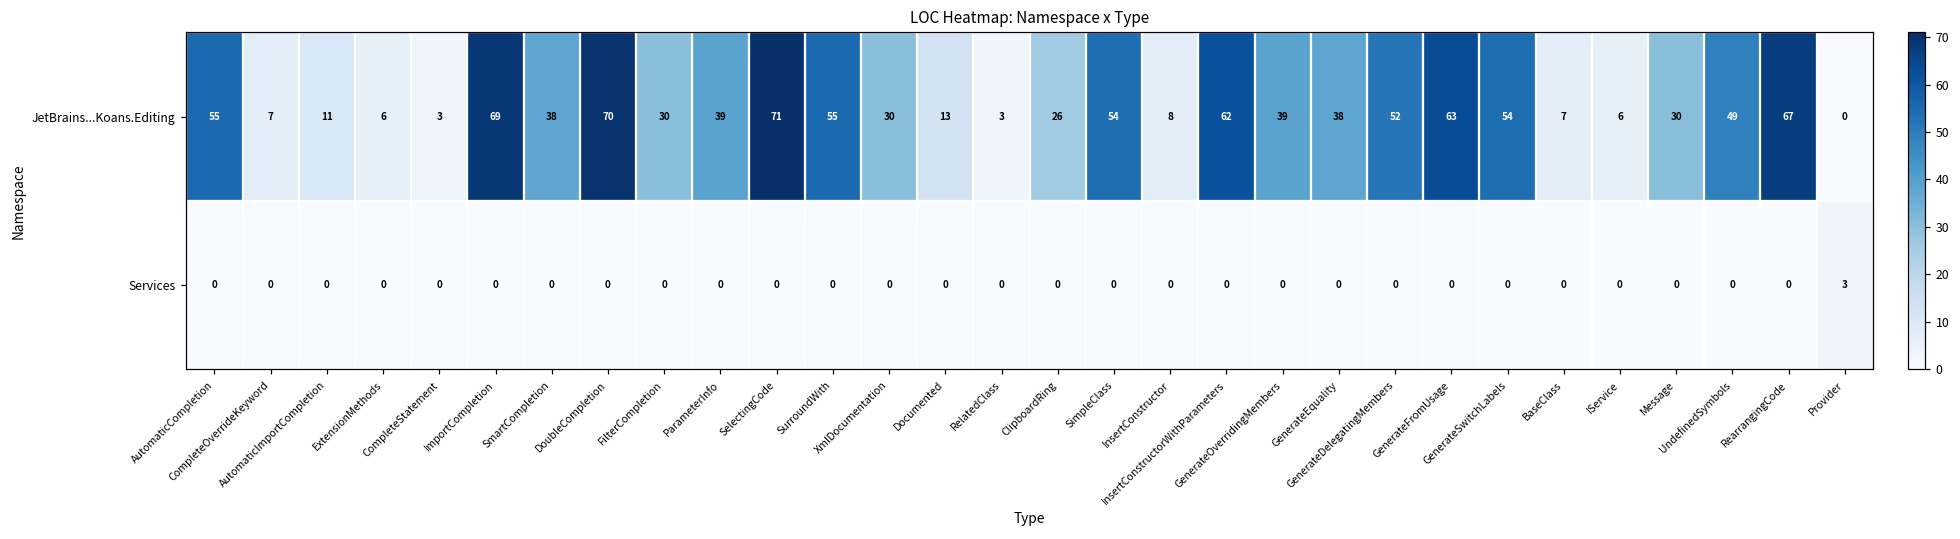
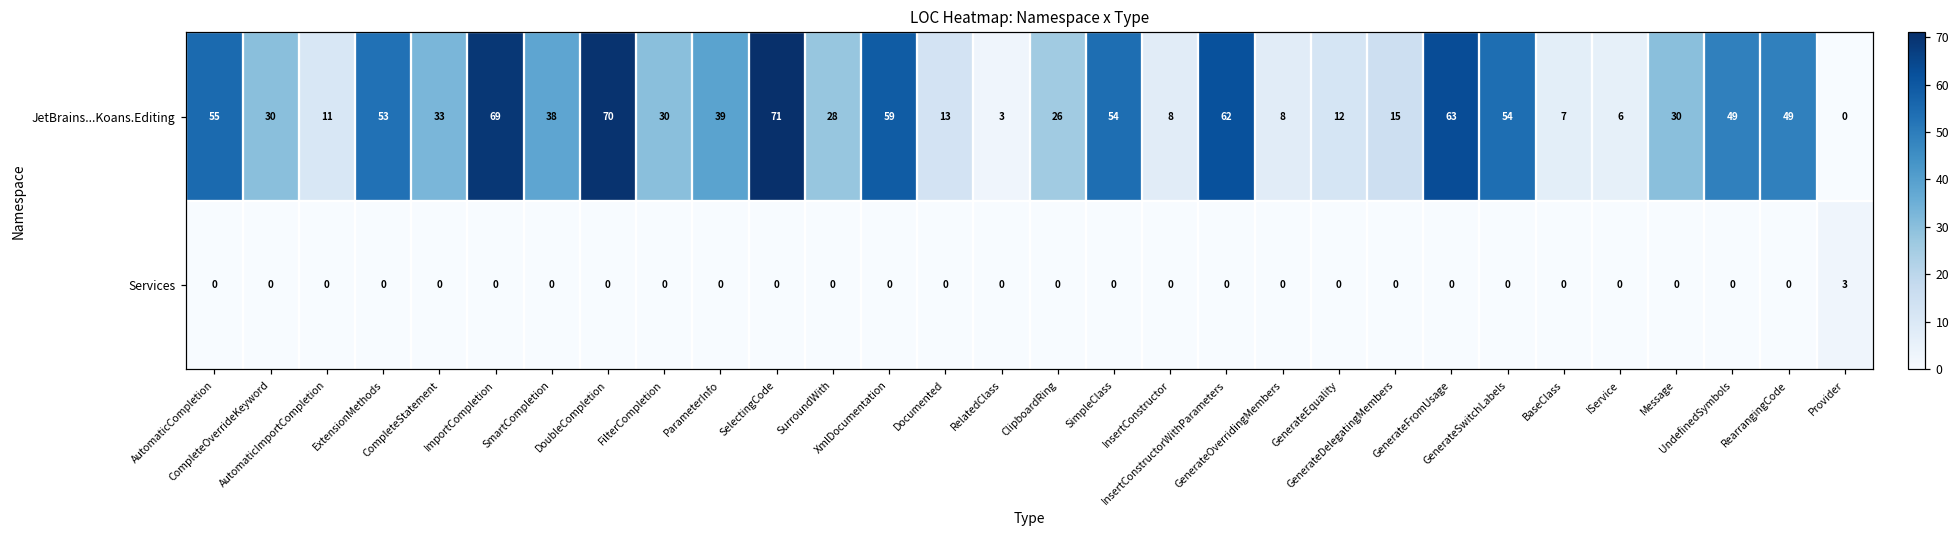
JetBrains...Koans.Editing, CompleteOverrideKeyword: 7 -> 30
JetBrains...Koans.Editing, ExtensionMethods: 6 -> 53
JetBrains...Koans.Editing, CompleteStatement: 3 -> 33
JetBrains...Koans.Editing, SurroundWith: 55 -> 28
JetBrains...Koans.Editing, XmlDocumentation: 30 -> 59
JetBrains...Koans.Editing, GenerateOverridingMembers: 39 -> 8
JetBrains...Koans.Editing, GenerateEquality: 38 -> 12
JetBrains...Koans.Editing, GenerateDelegatingMembers: 52 -> 15
JetBrains...Koans.Editing, RearrangingCode: 67 -> 49
